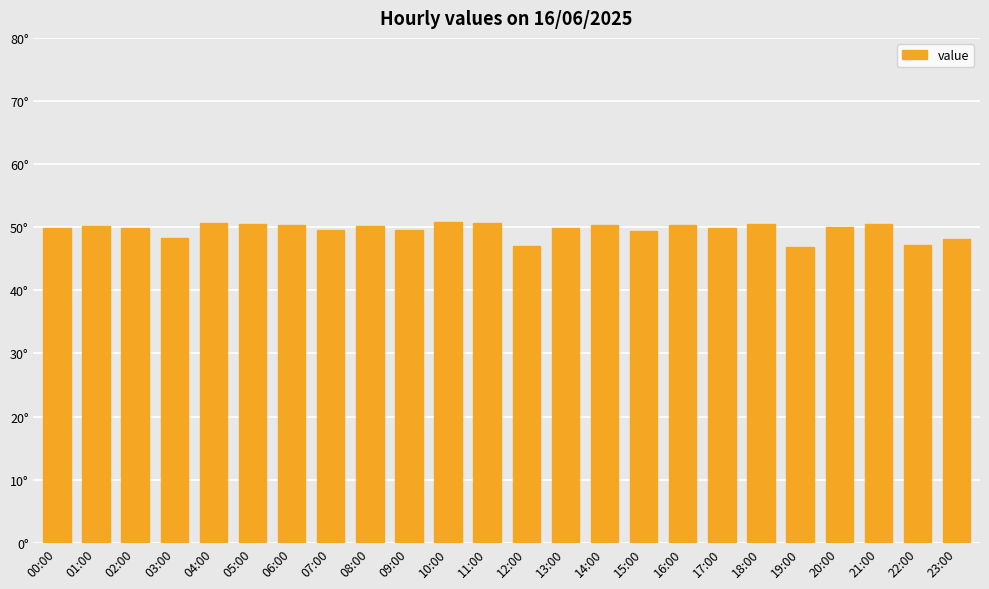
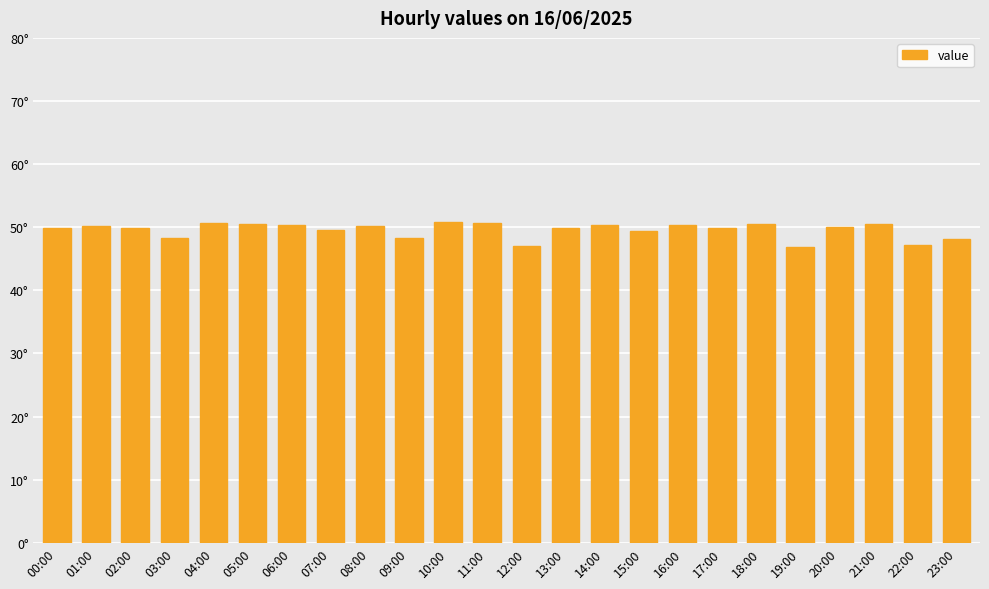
09:00: 50° -> 48°
